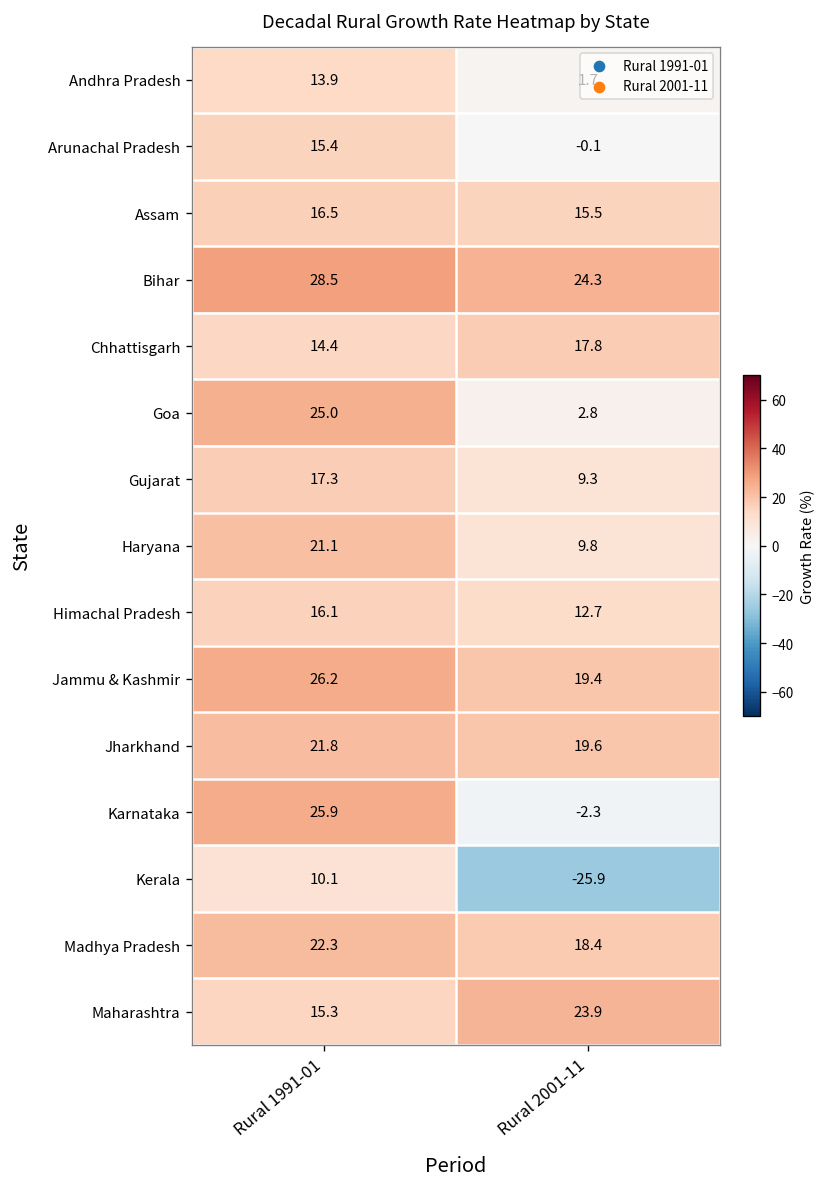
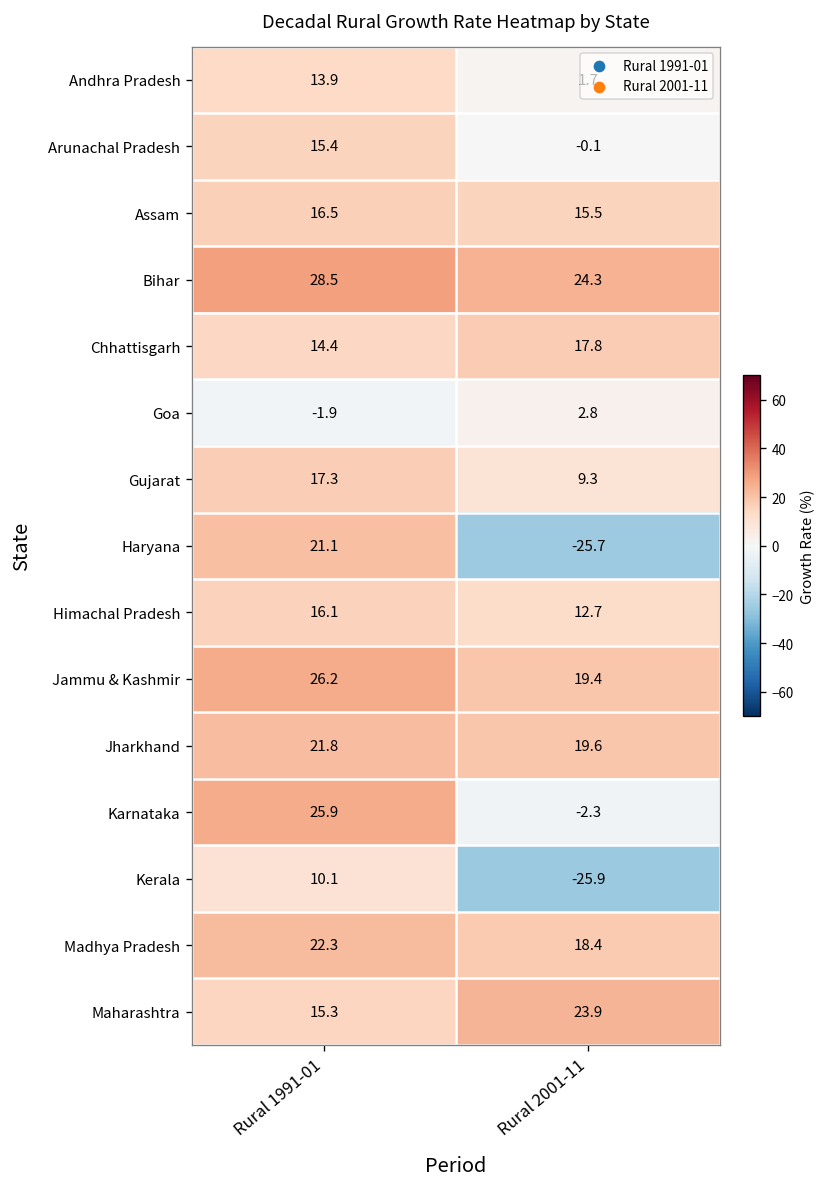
Goa, Rural 1991-01: 25.0 -> -1.9
Haryana, Rural 2001-11: 9.8 -> -25.7
